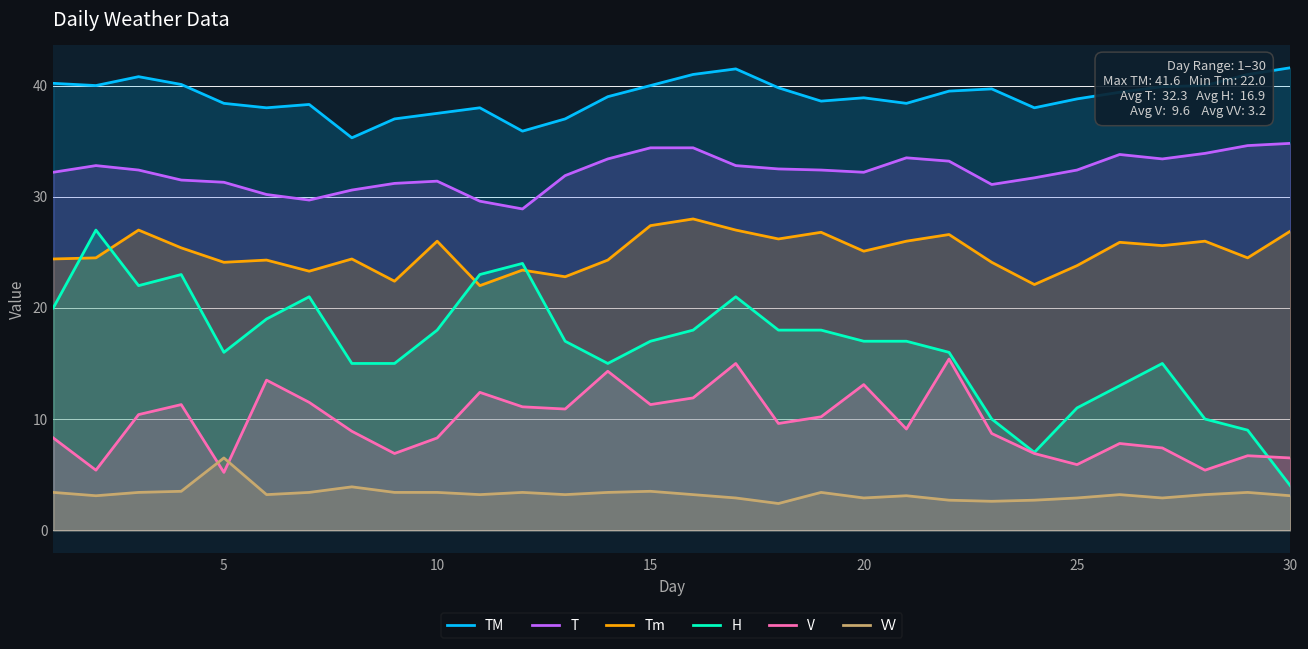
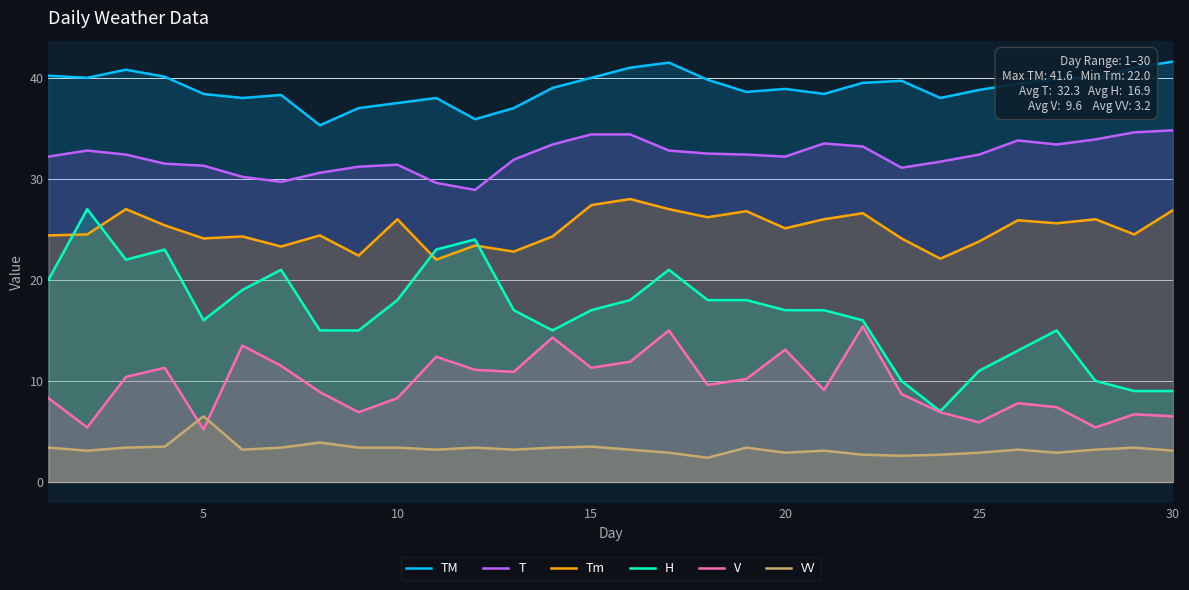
H, 30: 4 -> 9
